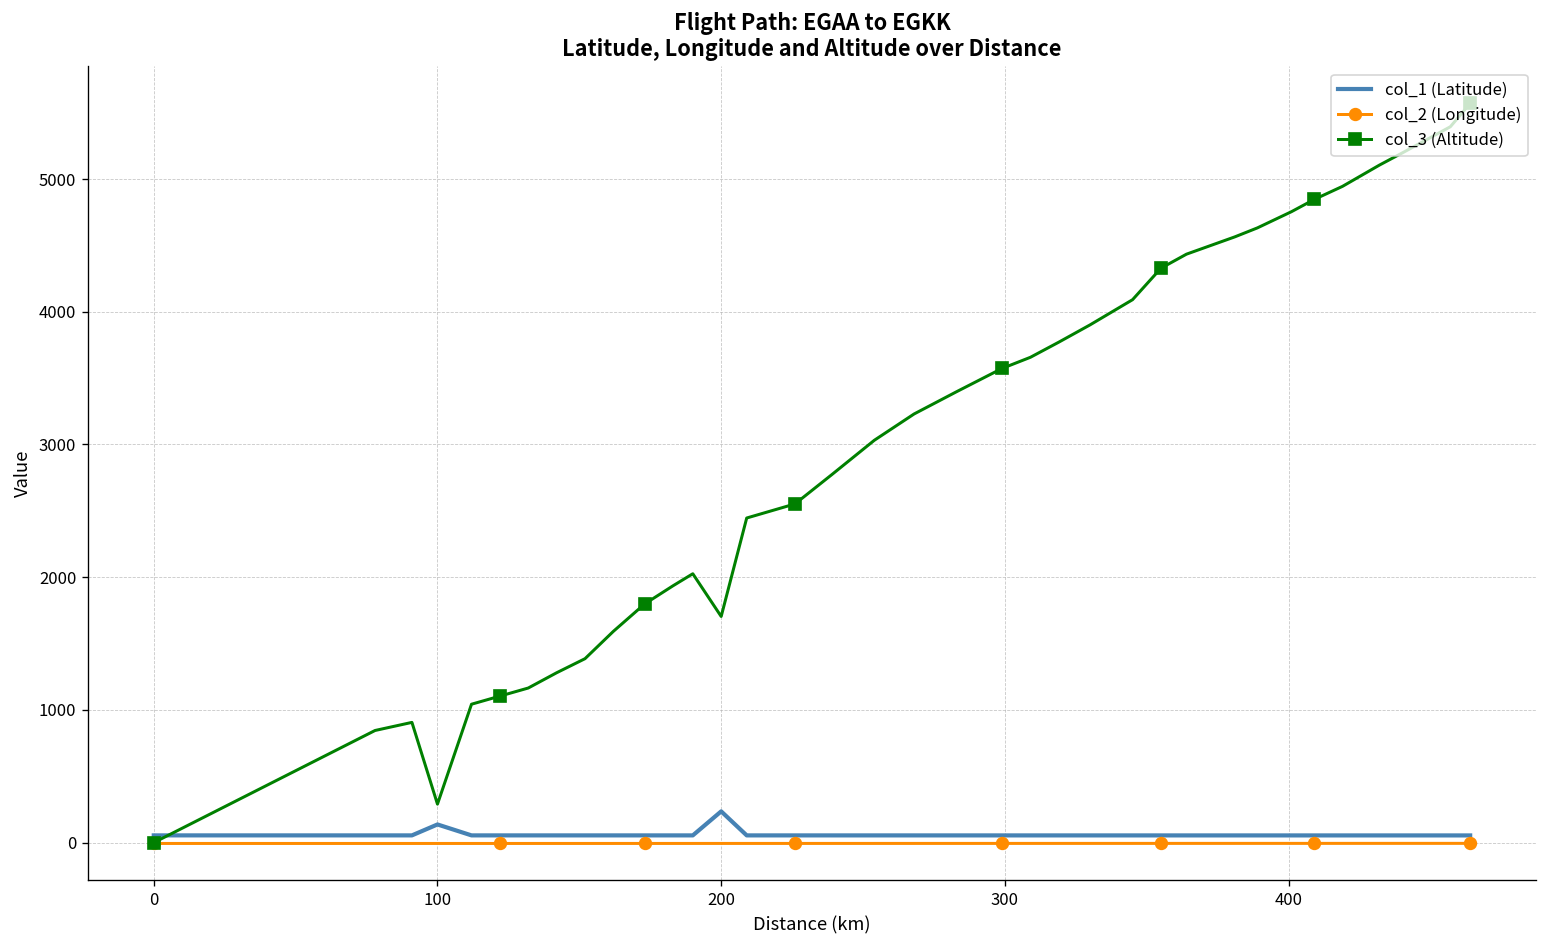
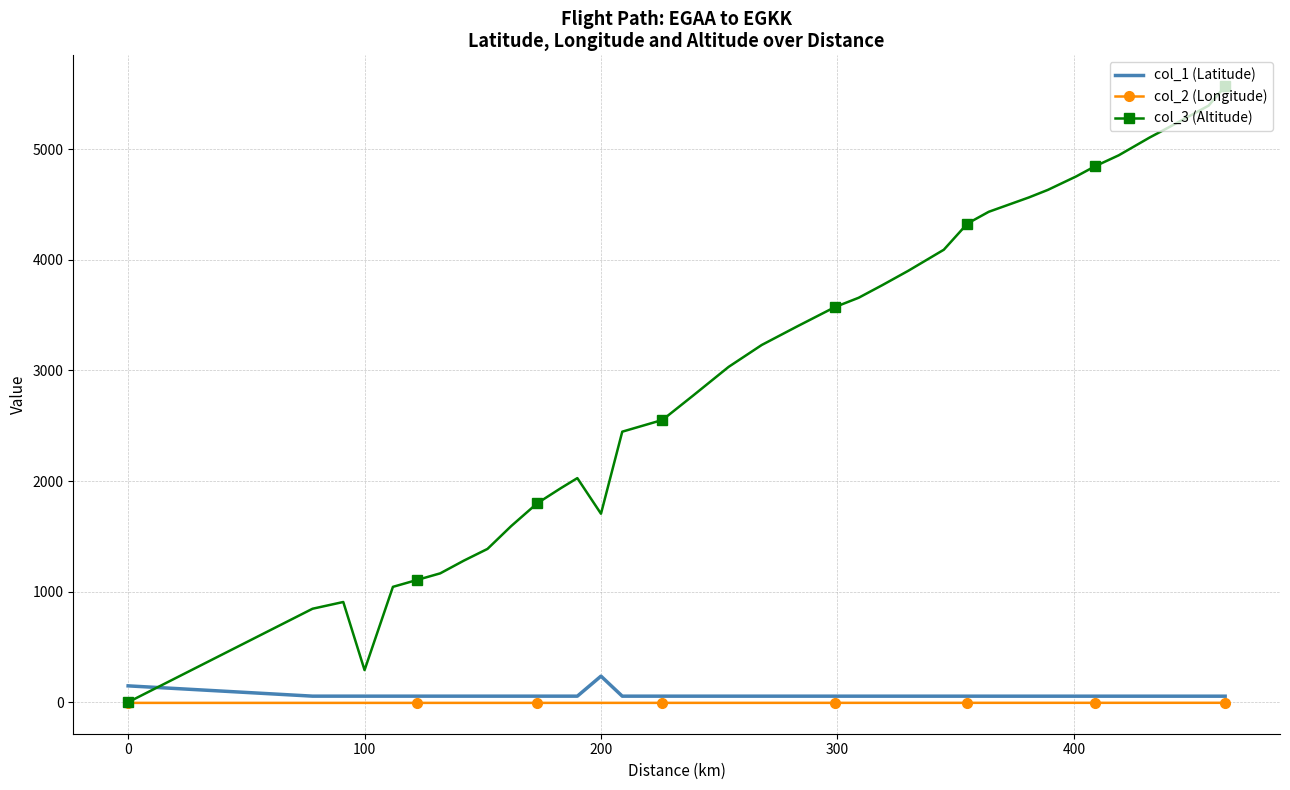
col_1 (Latitude), 0: 50 -> 150
col_1 (Latitude), 100: 140 -> 50
